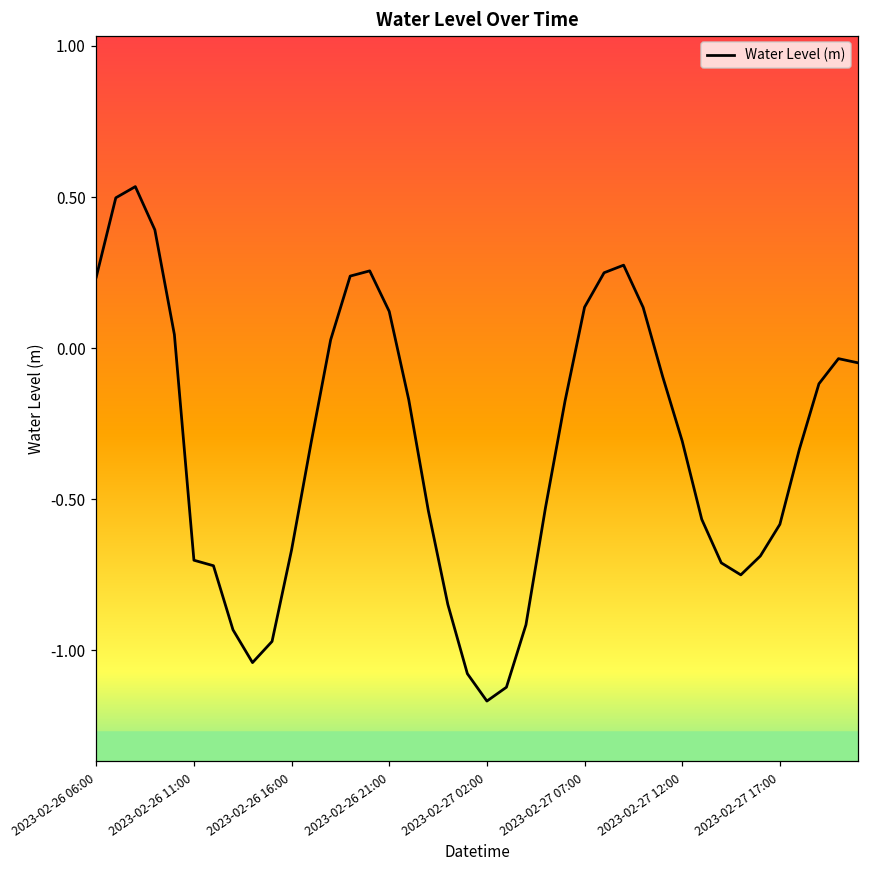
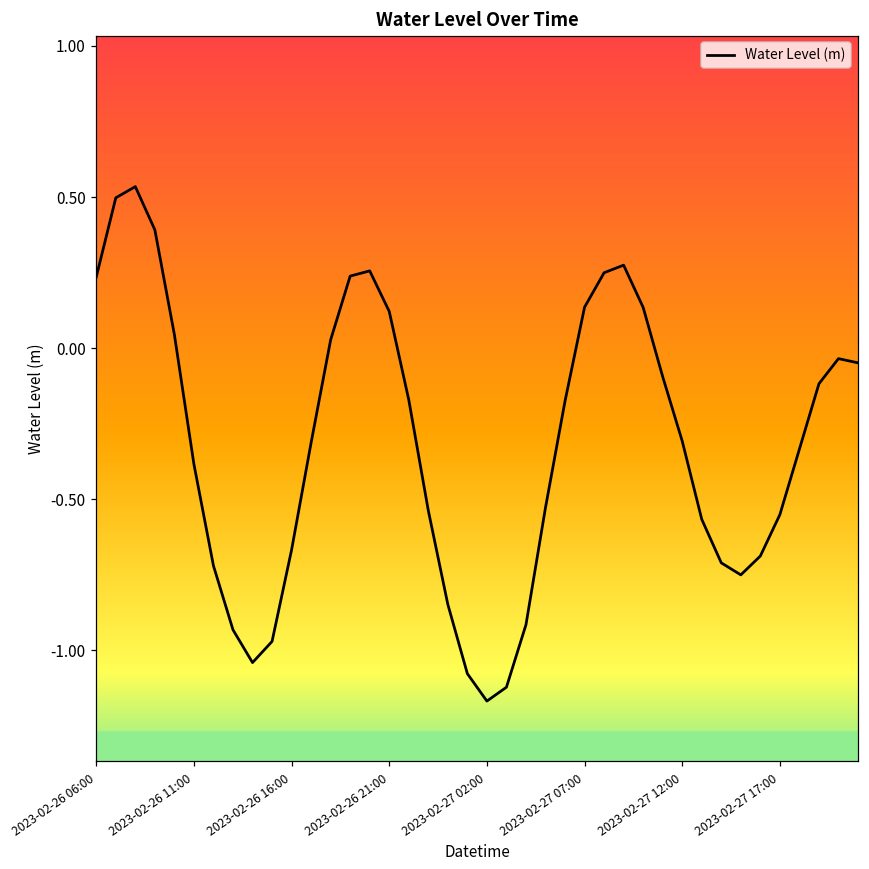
2023-02-26 11:00: -0.70 -> -0.38
2023-02-27 17:00: -0.58 -> -0.55
